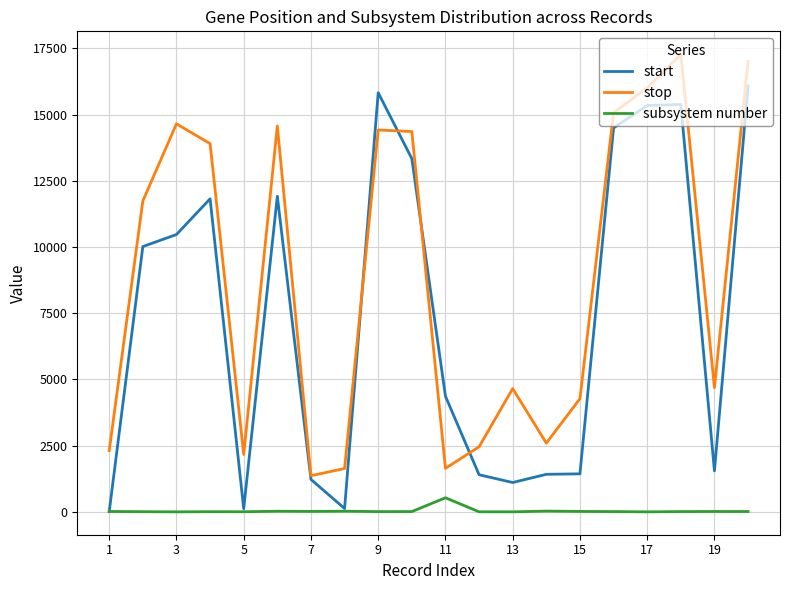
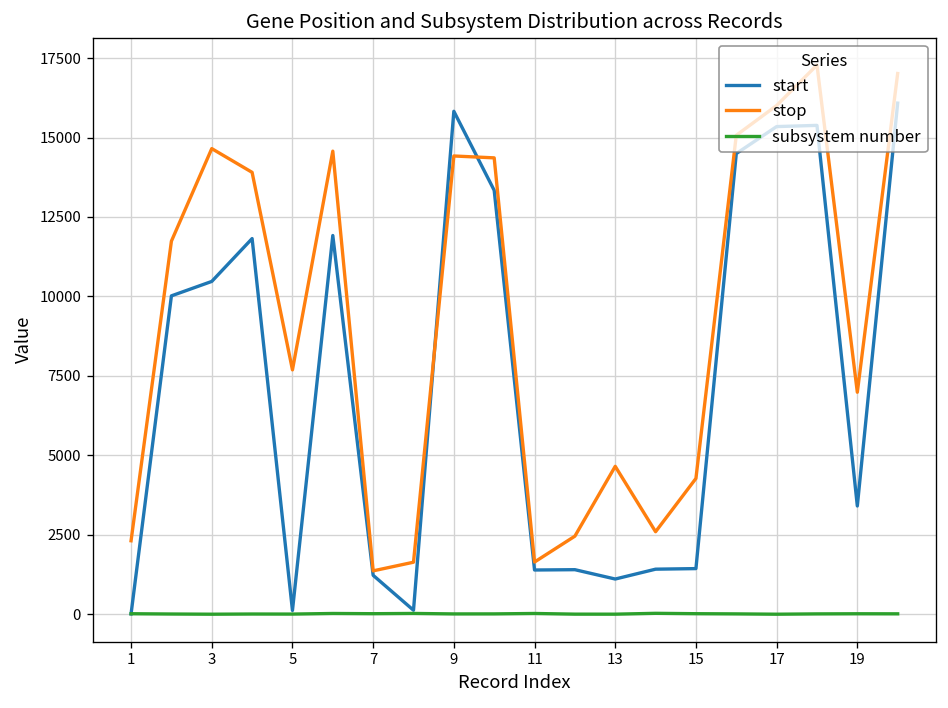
stop, 5: 2200 -> 7700
start, 11: 4400 -> 1400
subsystem number, 11: 500 -> 0
start, 19: 1500 -> 3400
stop, 19: 4700 -> 7000
